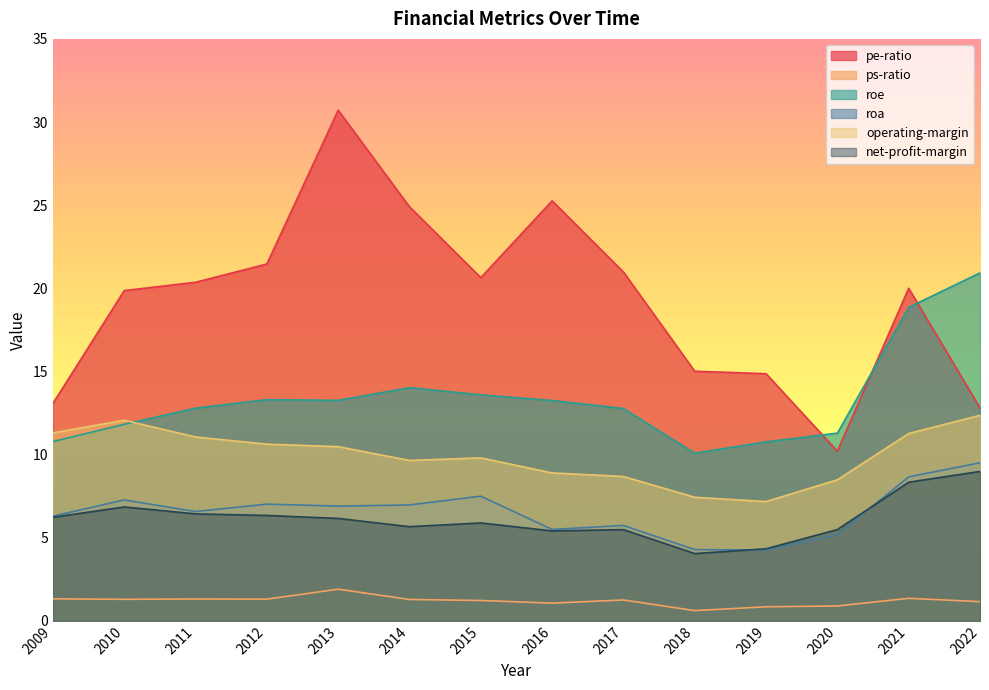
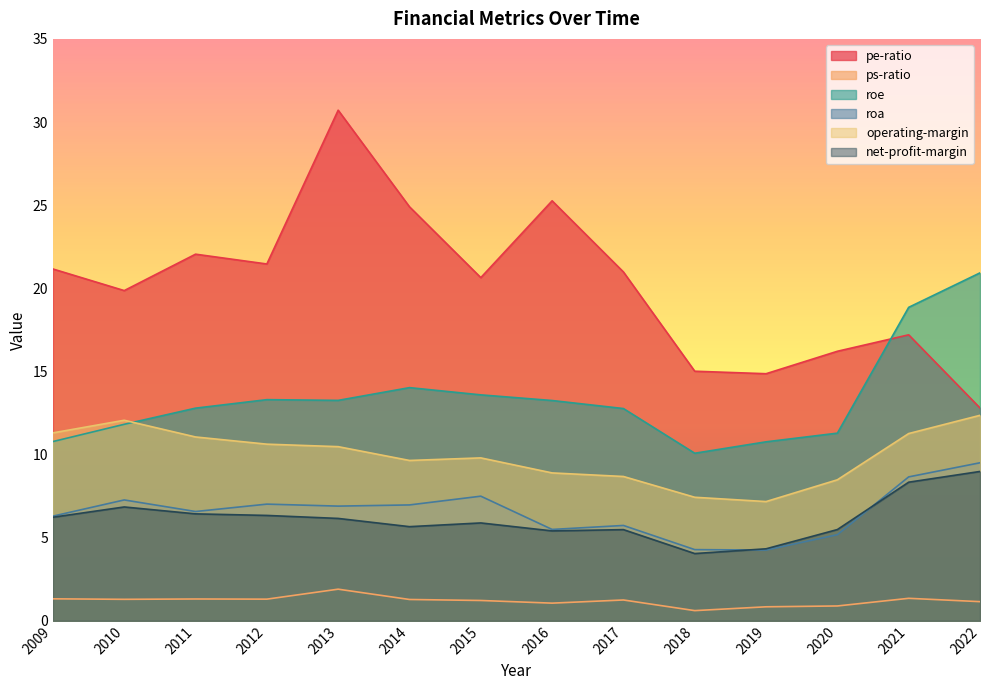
pe-ratio, 2009: 13.1 -> 21.2
pe-ratio, 2011: 20.4 -> 22.1
pe-ratio, 2020: 10.2 -> 16.2
pe-ratio, 2021: 20.0 -> 17.2
